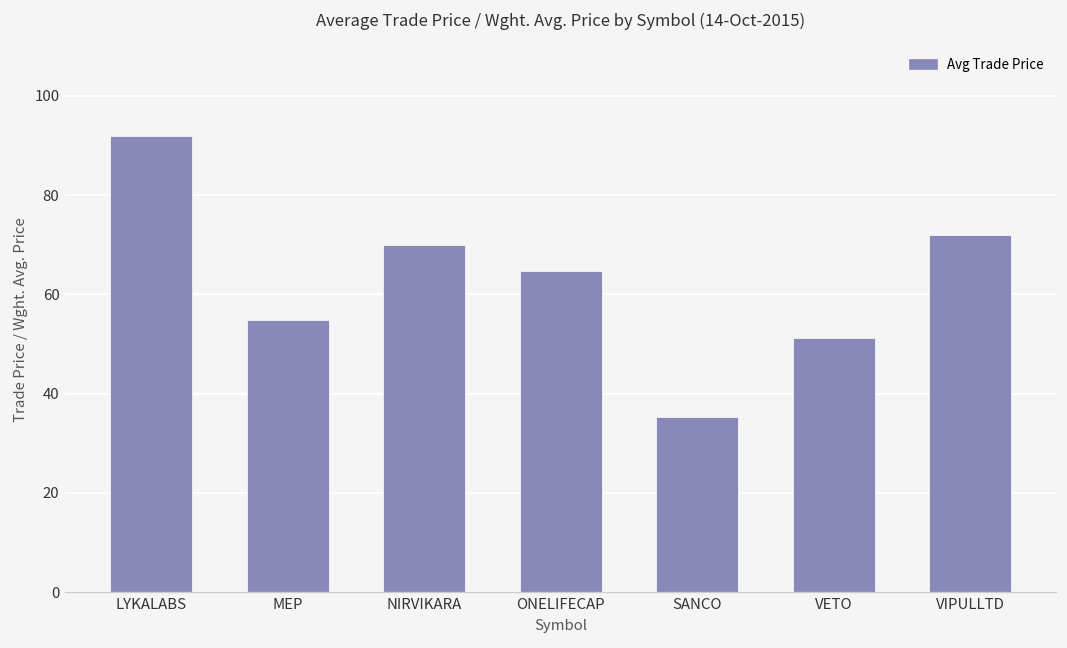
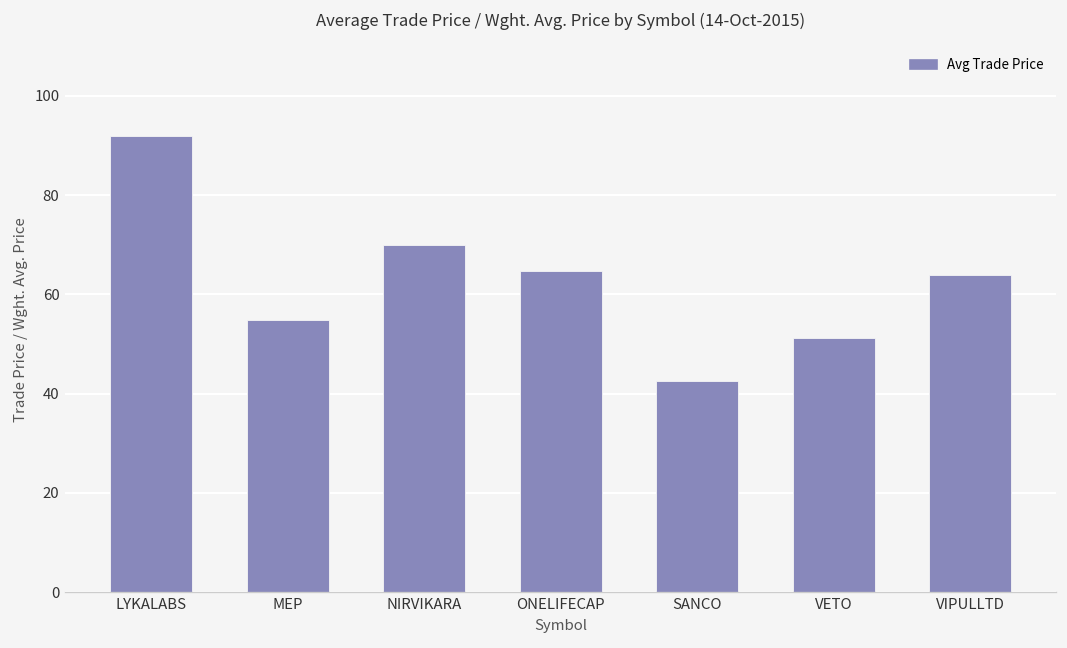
SANCO: 35 -> 43
VIPULLTD: 72 -> 64
